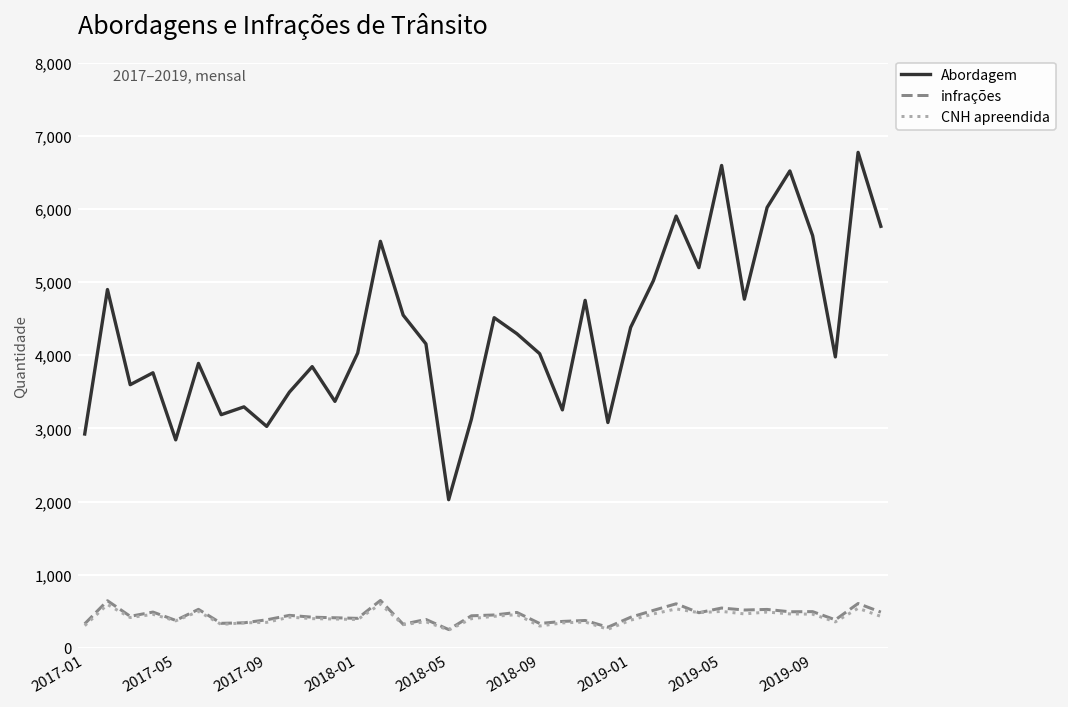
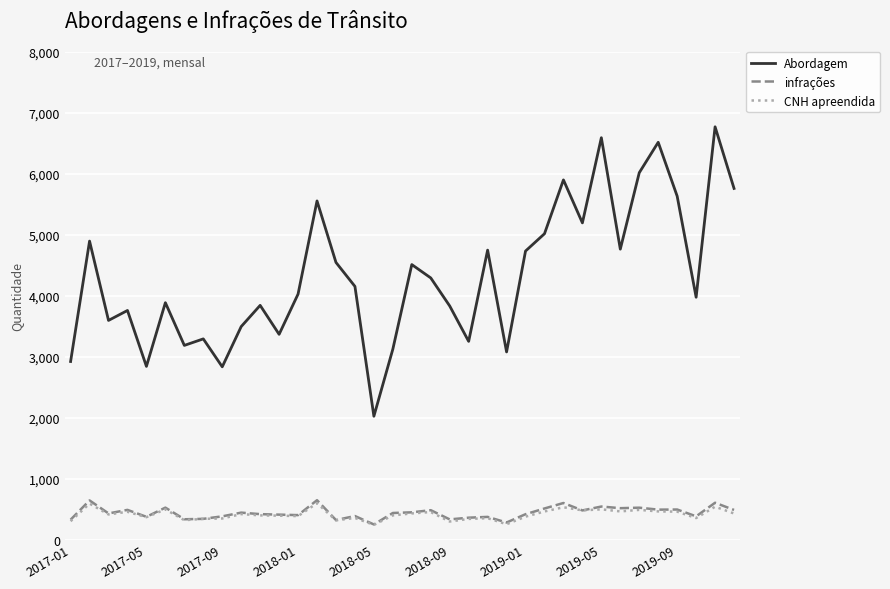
Abordagem, 2017-09: 3,000 -> 2,800
Abordagem, 2018-09: 4,000 -> 3,800
Abordagem, 2019-01: 4,400 -> 4,700
